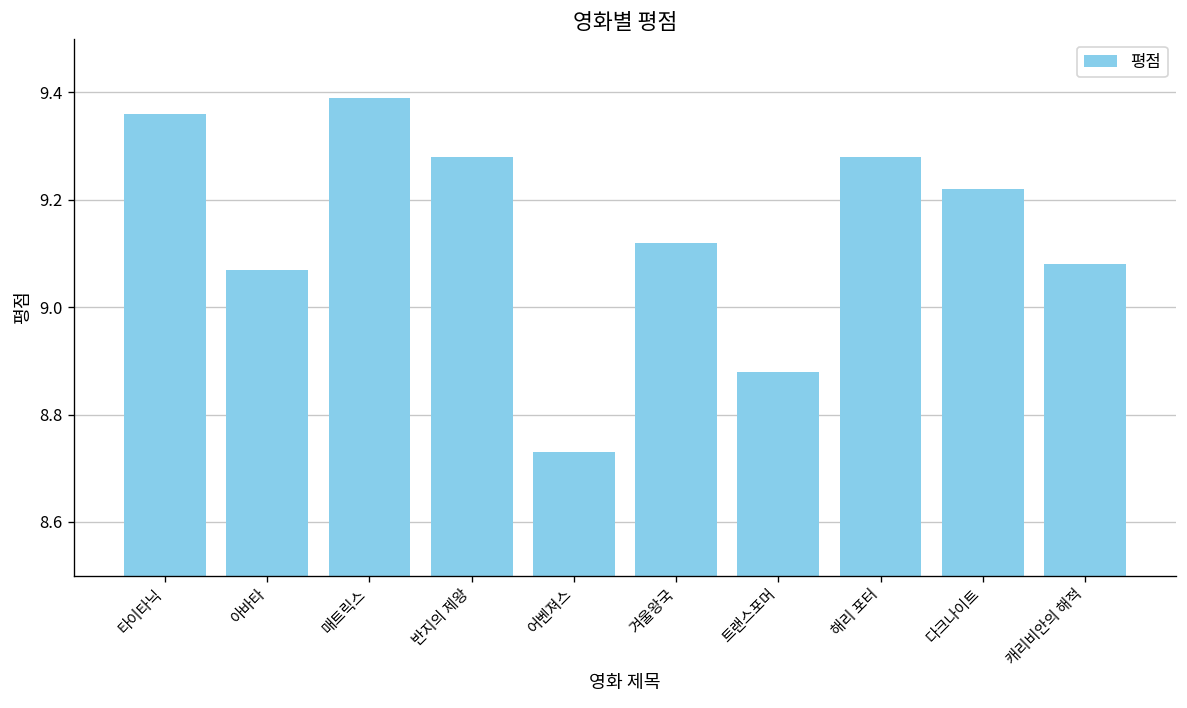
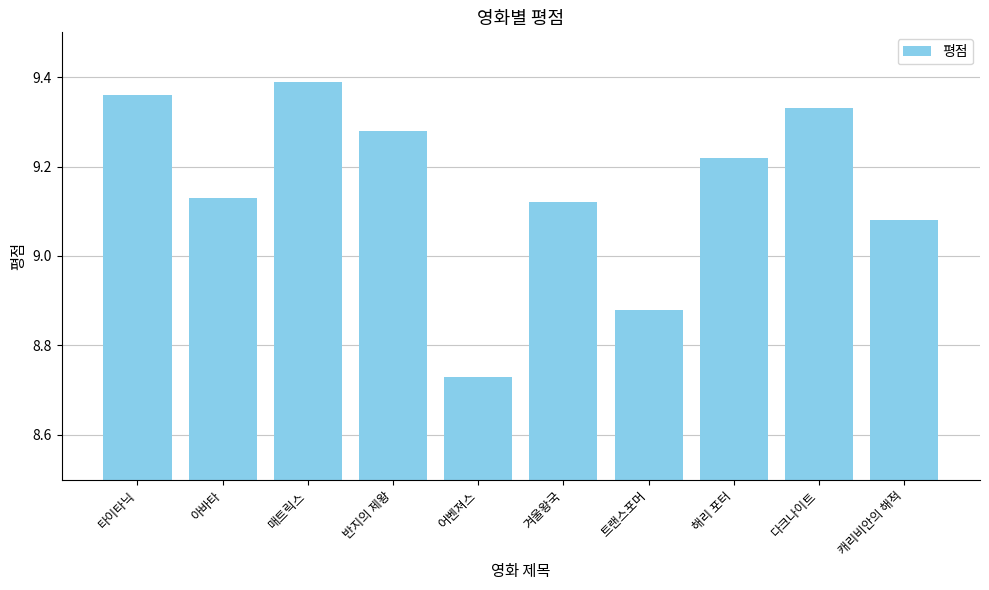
아바타: 9.07 -> 9.13
해리 포터: 9.28 -> 9.22
다크나이트: 9.22 -> 9.33
